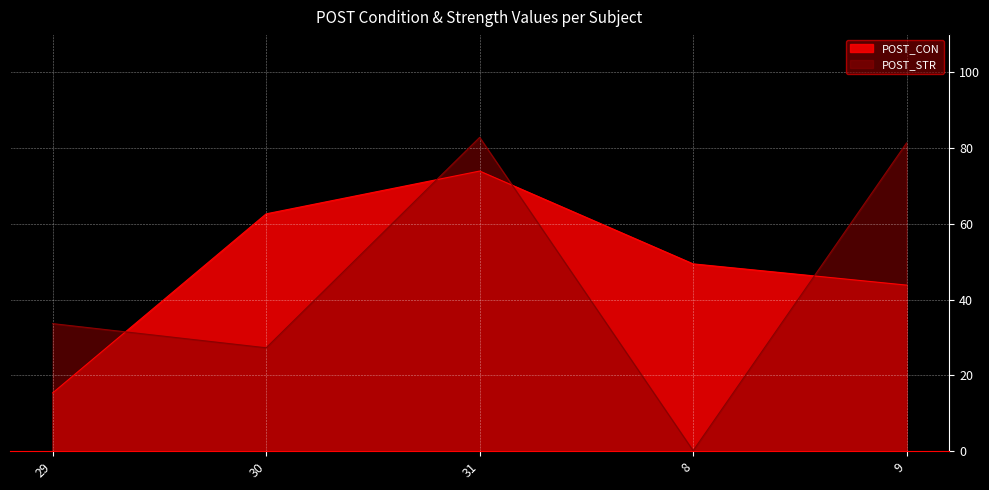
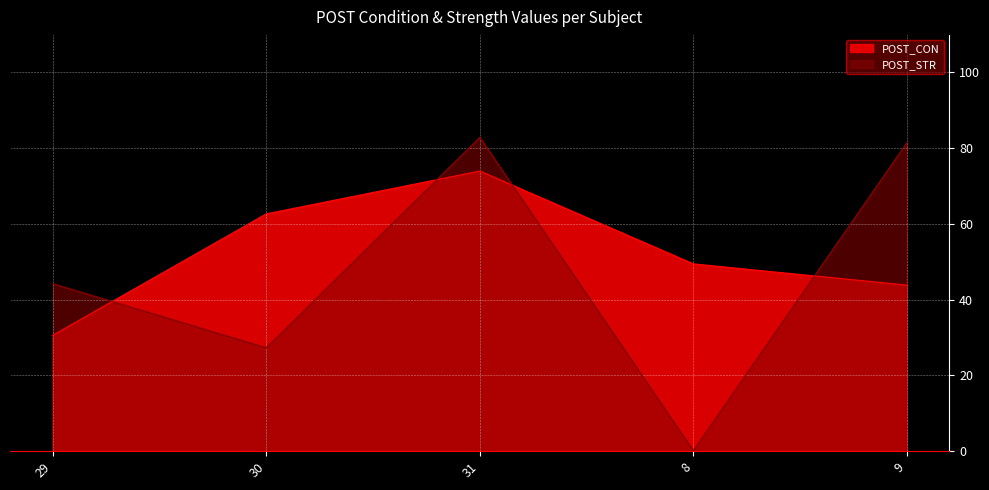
POST_CON, 29: 15 -> 31
POST_STR, 29: 34 -> 44
